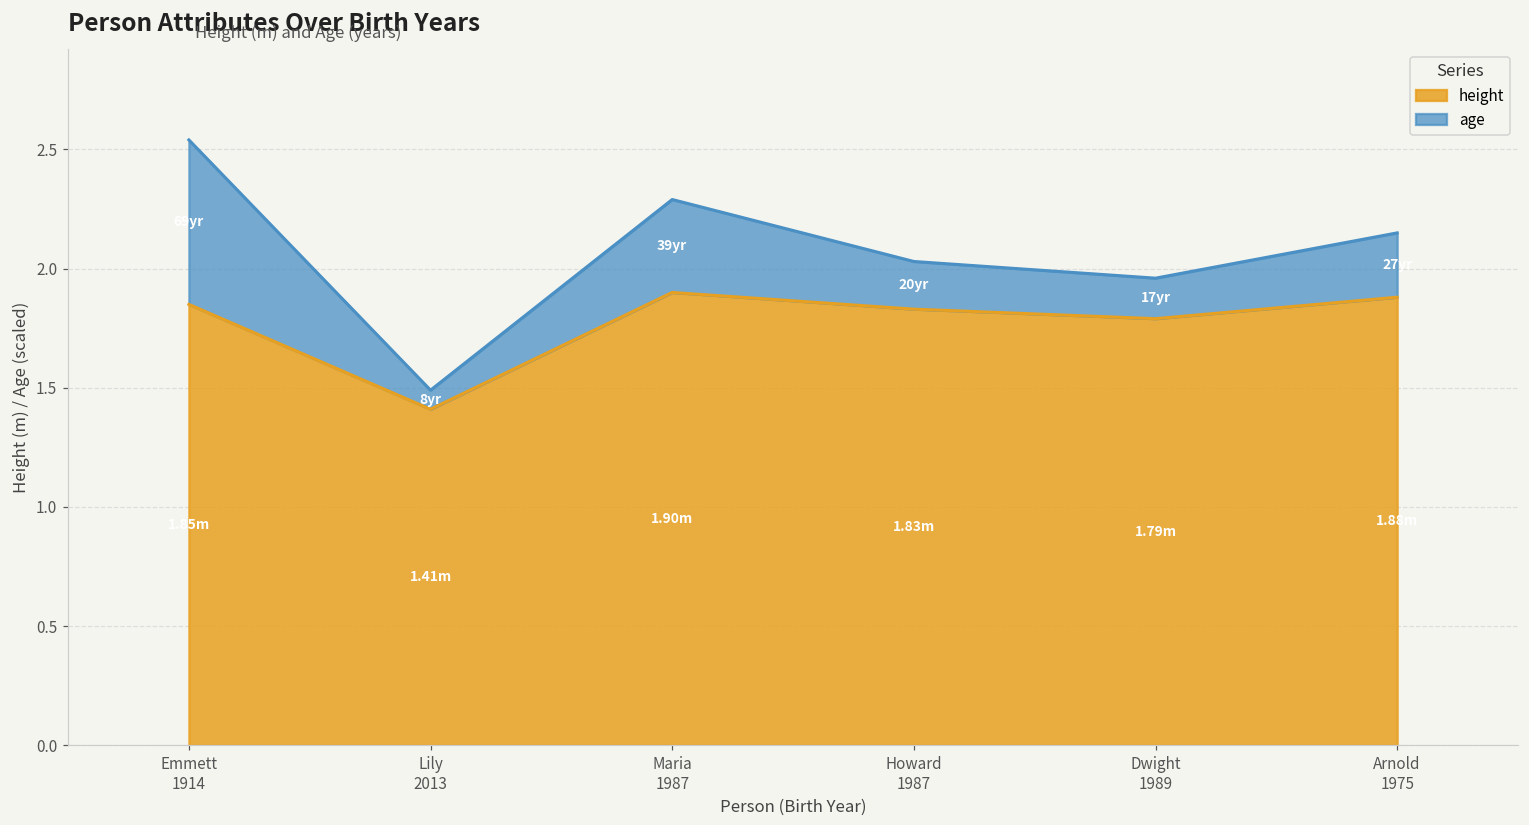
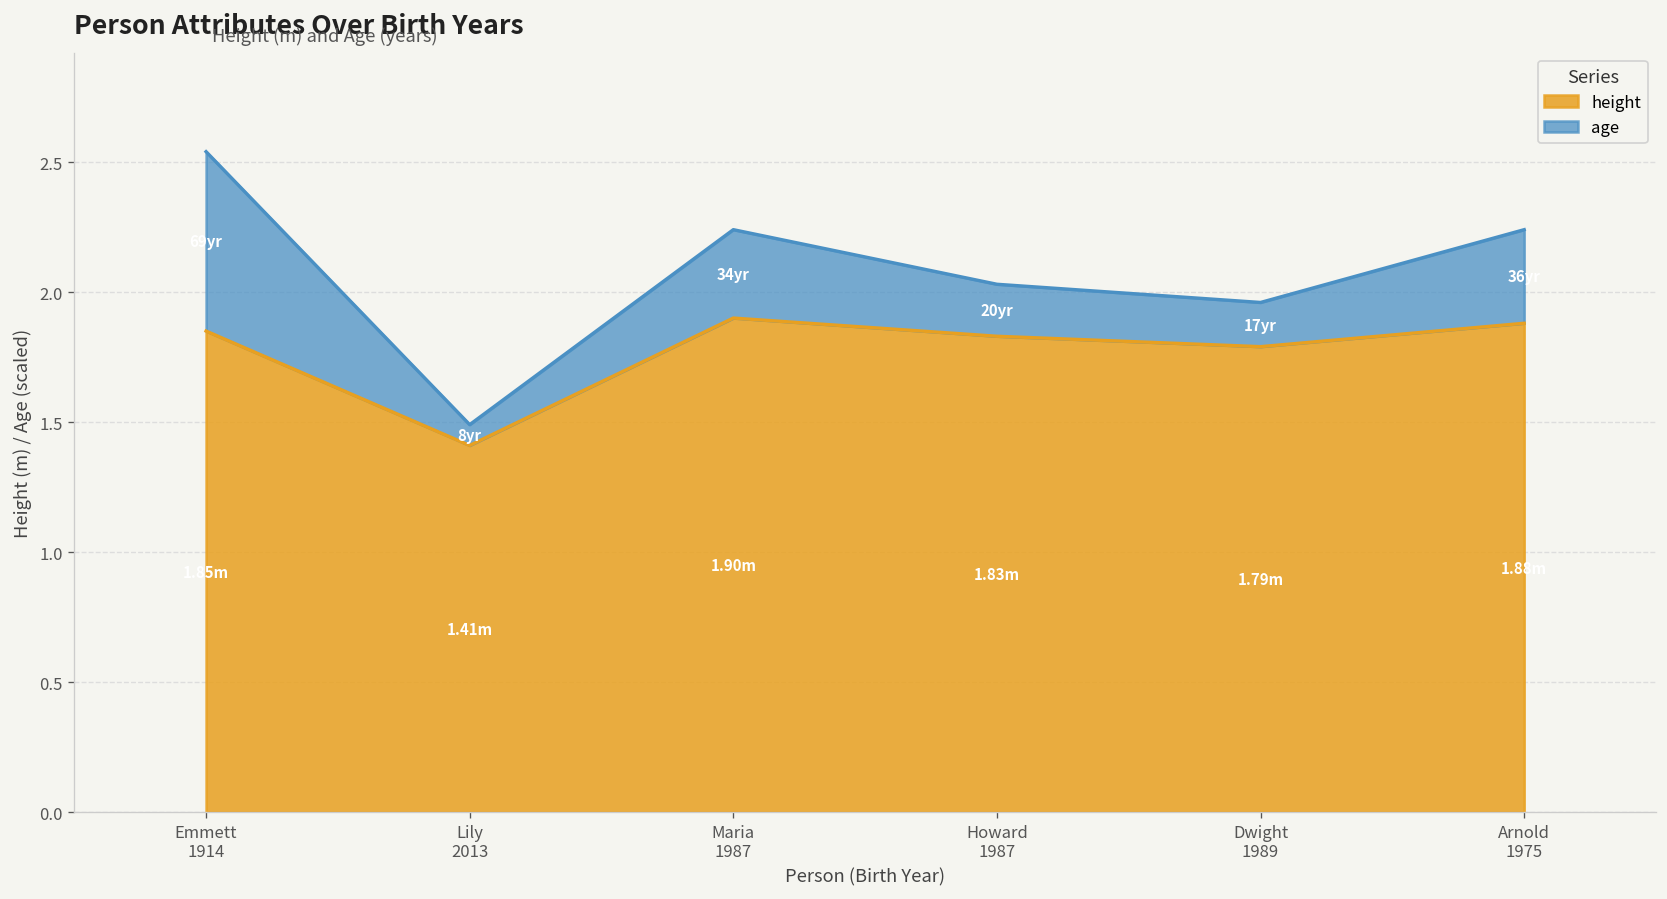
age, Maria 1987: 39 -> 34
age, Arnold 1975: 0.27 -> 0.36
